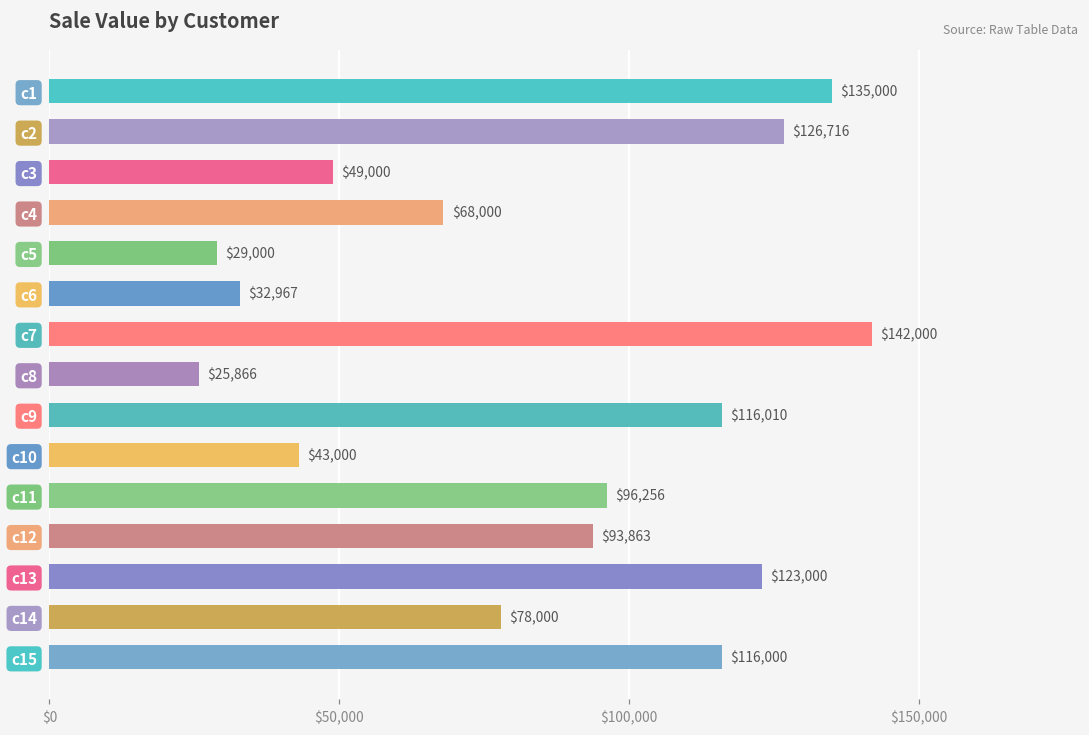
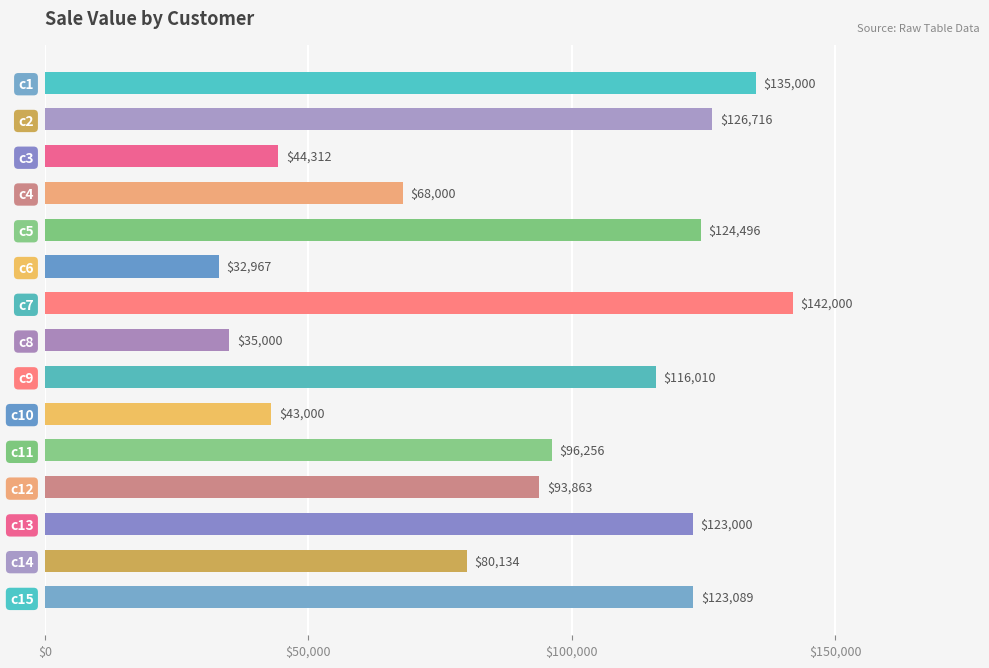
c3: $49,000 -> $44,312
c5: $29,000 -> $124,496
c8: $25,866 -> $35,000
c14: $78,000 -> $80,134
c15: $116,000 -> $123,089
